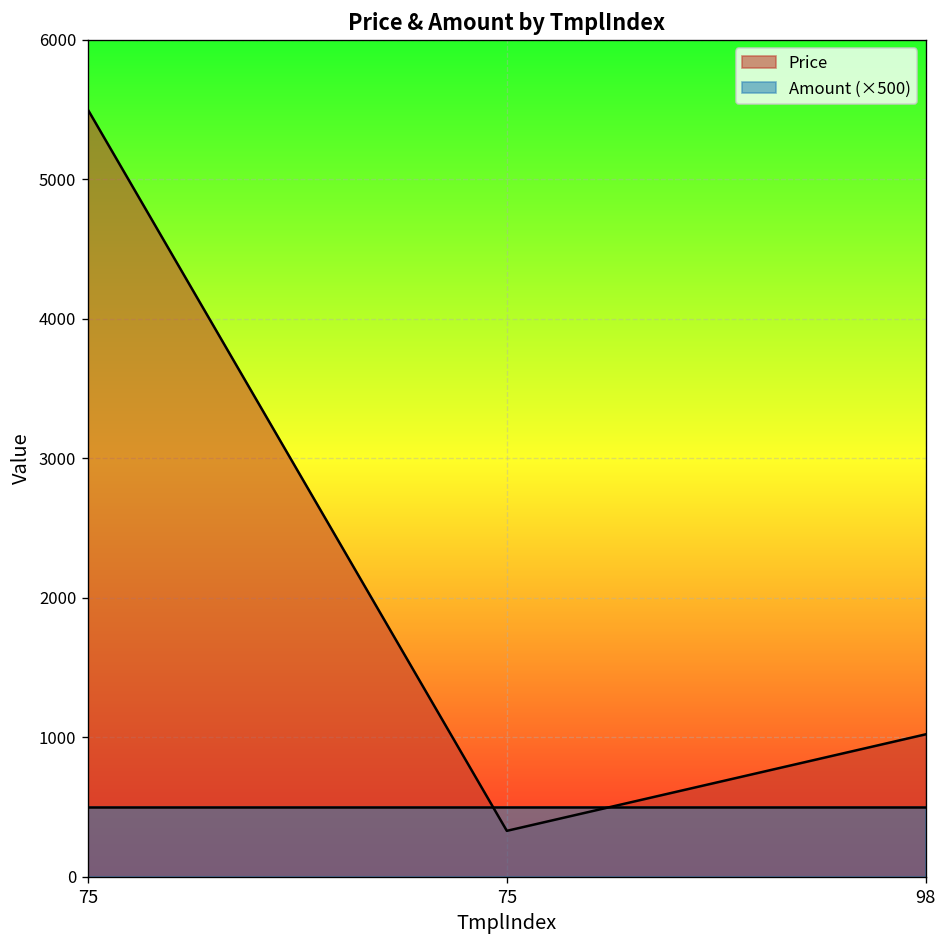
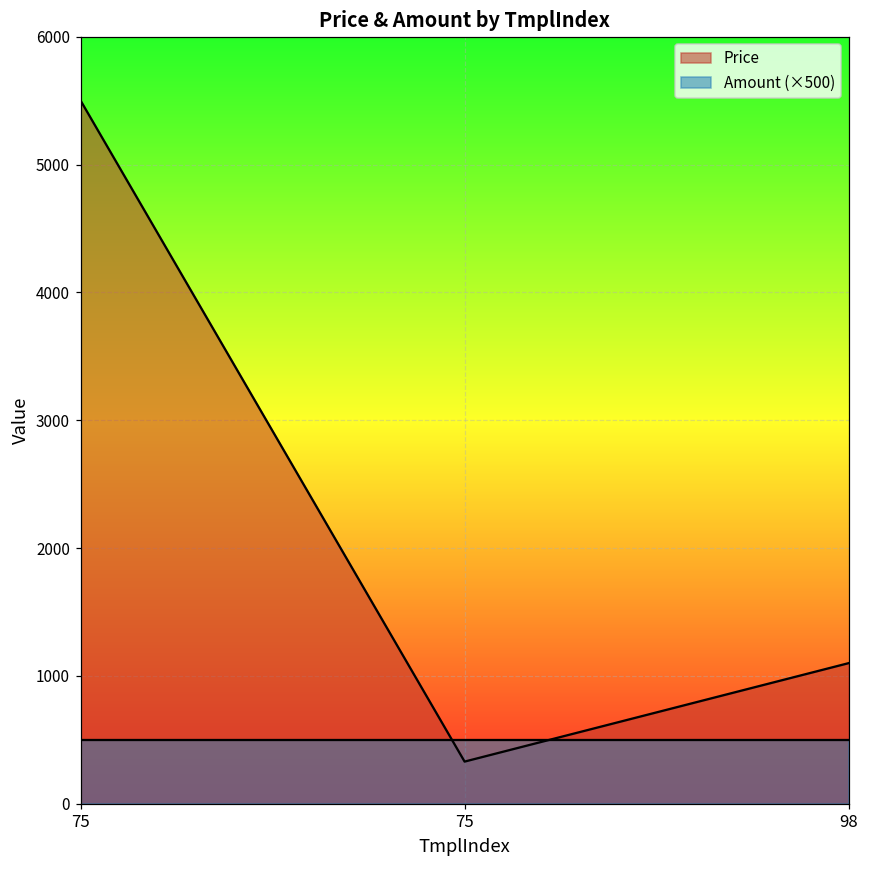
Price, 98: 1020 -> 1100
